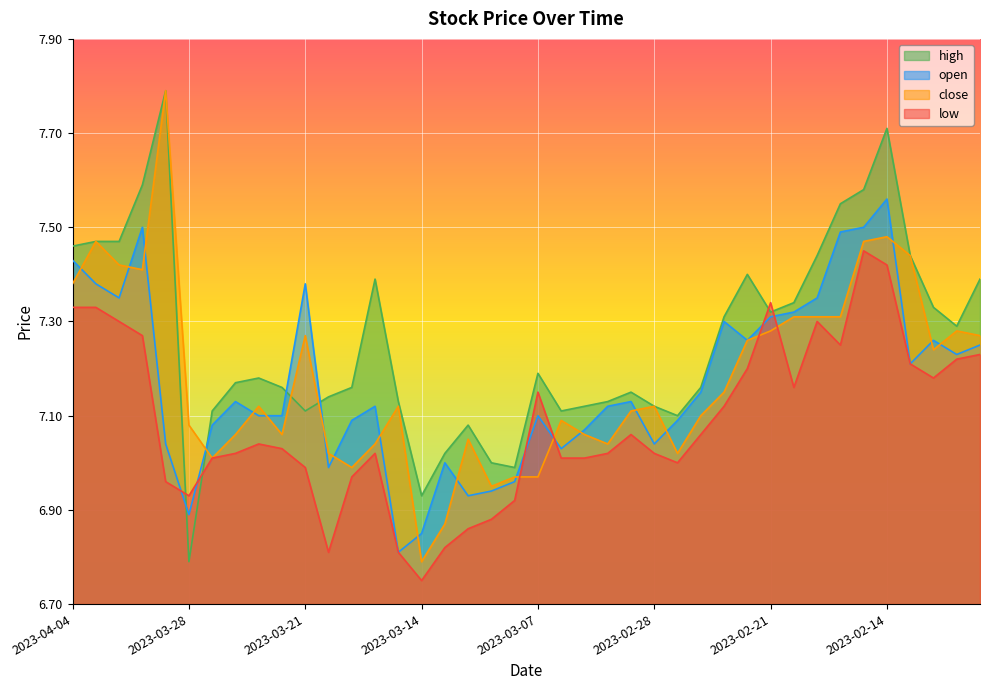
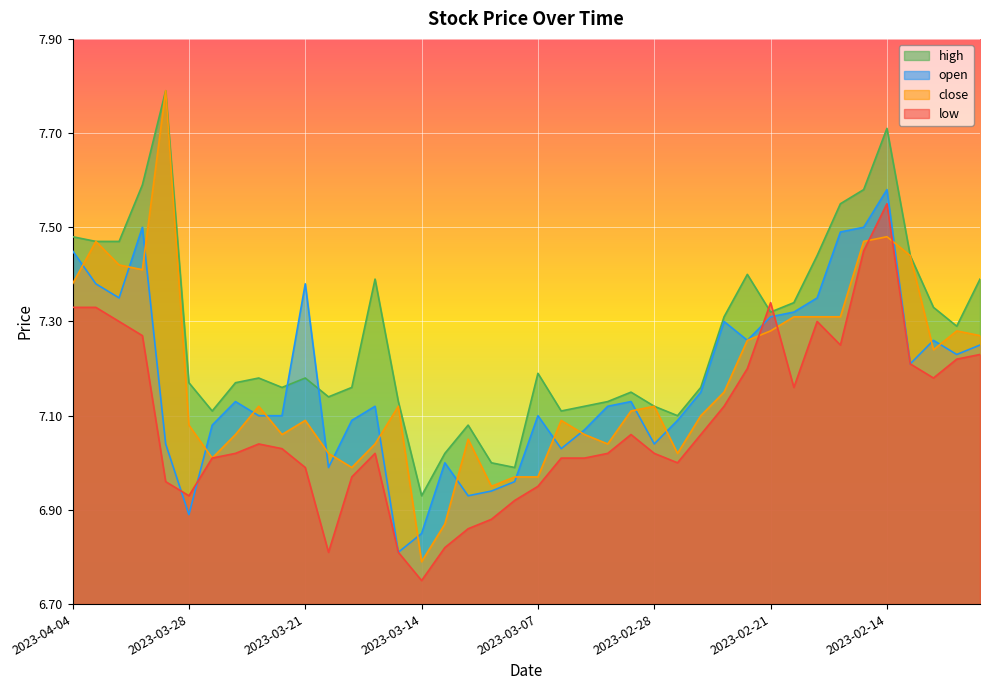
high, 2023-04-04: 7.46 -> 7.48
open, 2023-04-04: 7.43 -> 7.45
high, 2023-03-28: 6.79 -> 7.17
high, 2023-03-21: 7.11 -> 7.18
close, 2023-03-21: 7.27 -> 7.09
low, 2023-03-07: 7.15 -> 6.95
open, 2023-02-14: 7.56 -> 7.58
low, 2023-02-14: 7.42 -> 7.55
